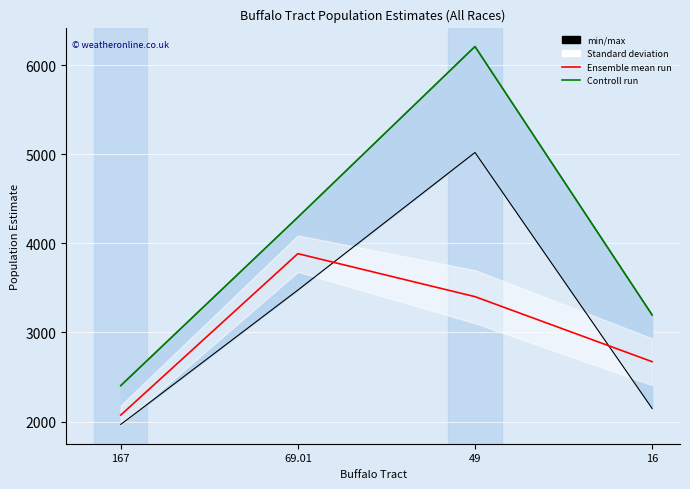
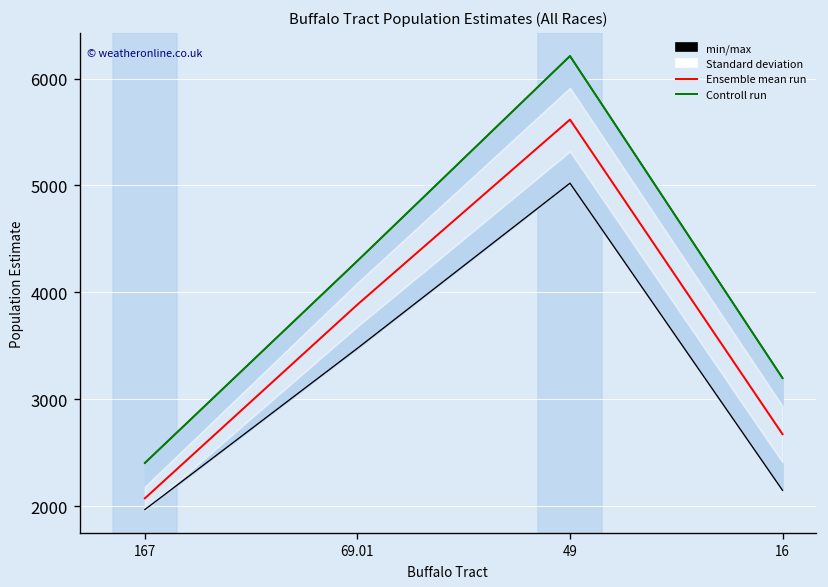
Ensemble mean run, 49: 3400 -> 5600
